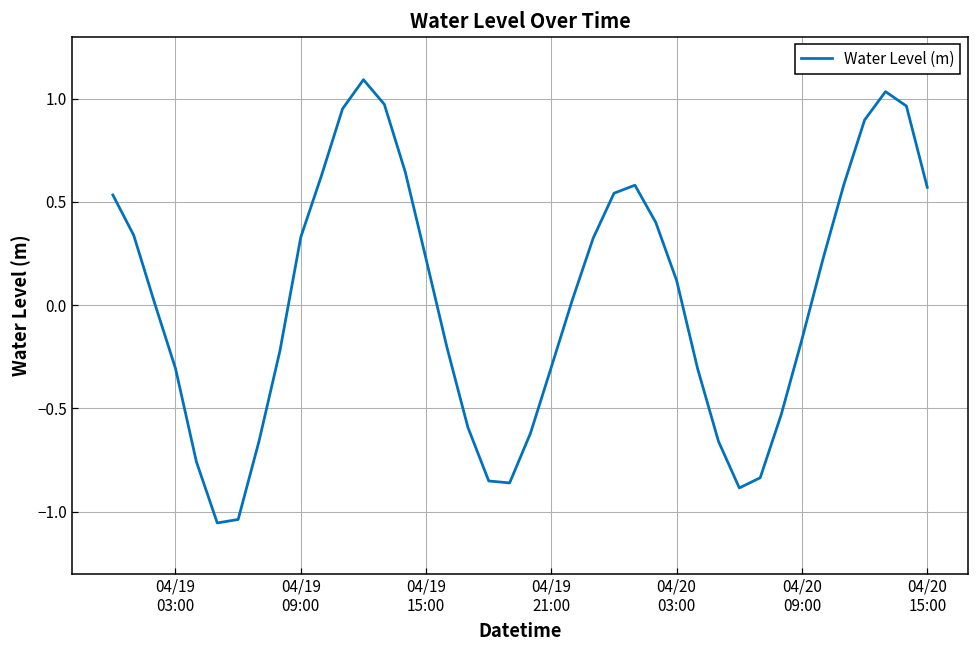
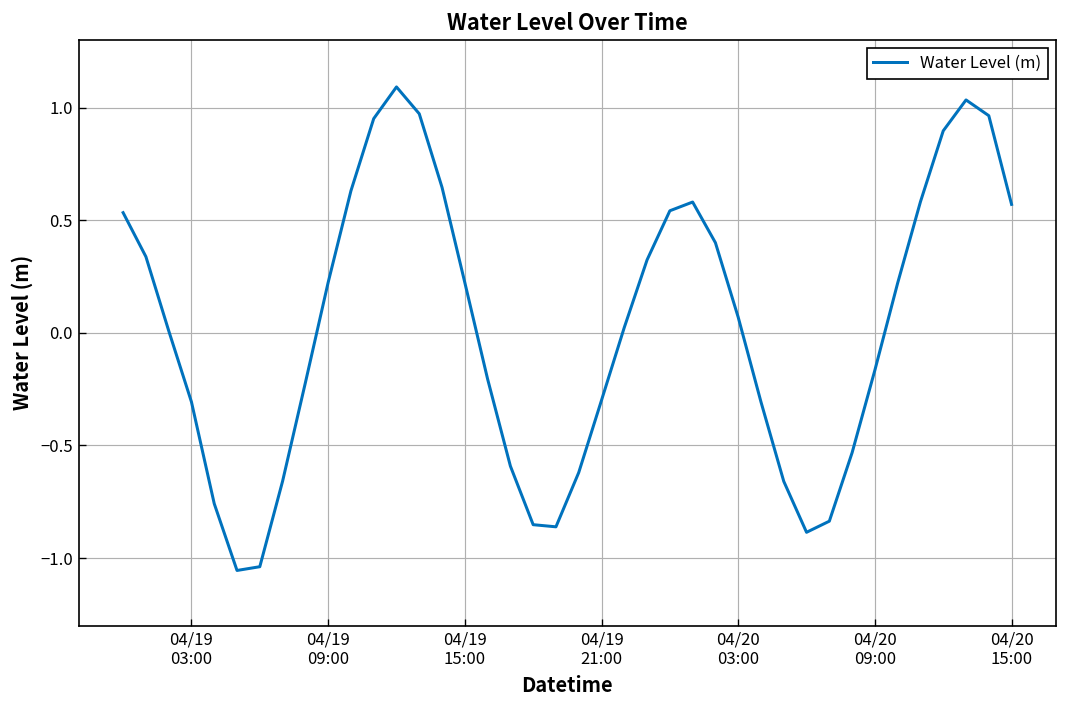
04/19 09:00: 0.33 -> 0.22
04/20 03:00: 0.12 -> 0.07
